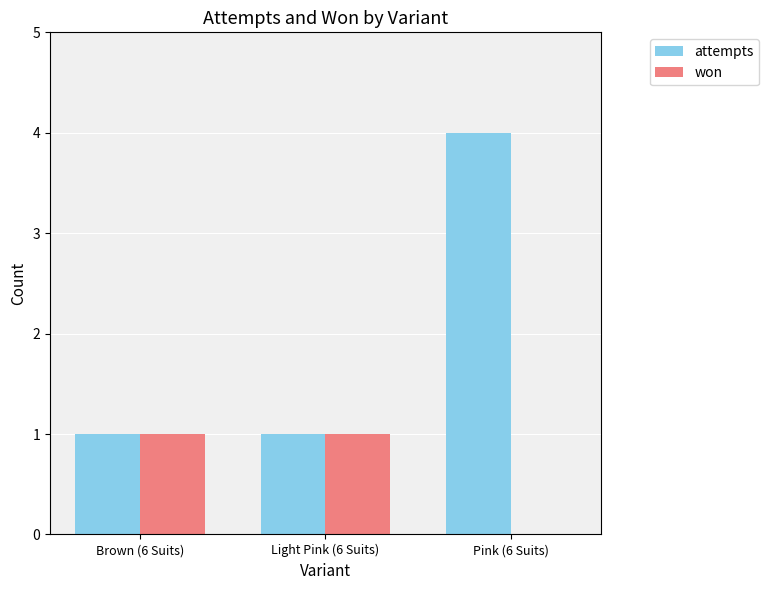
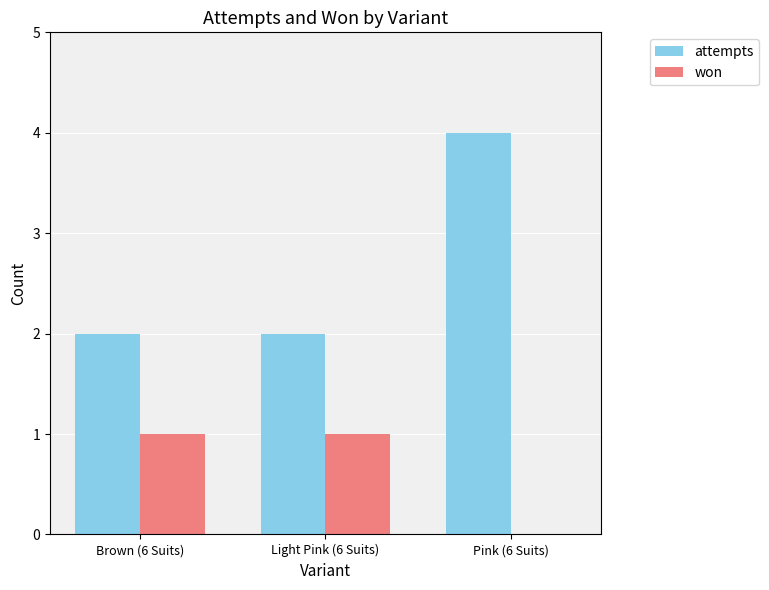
attempts, Brown (6 Suits): 1 -> 2
attempts, Light Pink (6 Suits): 1 -> 2
